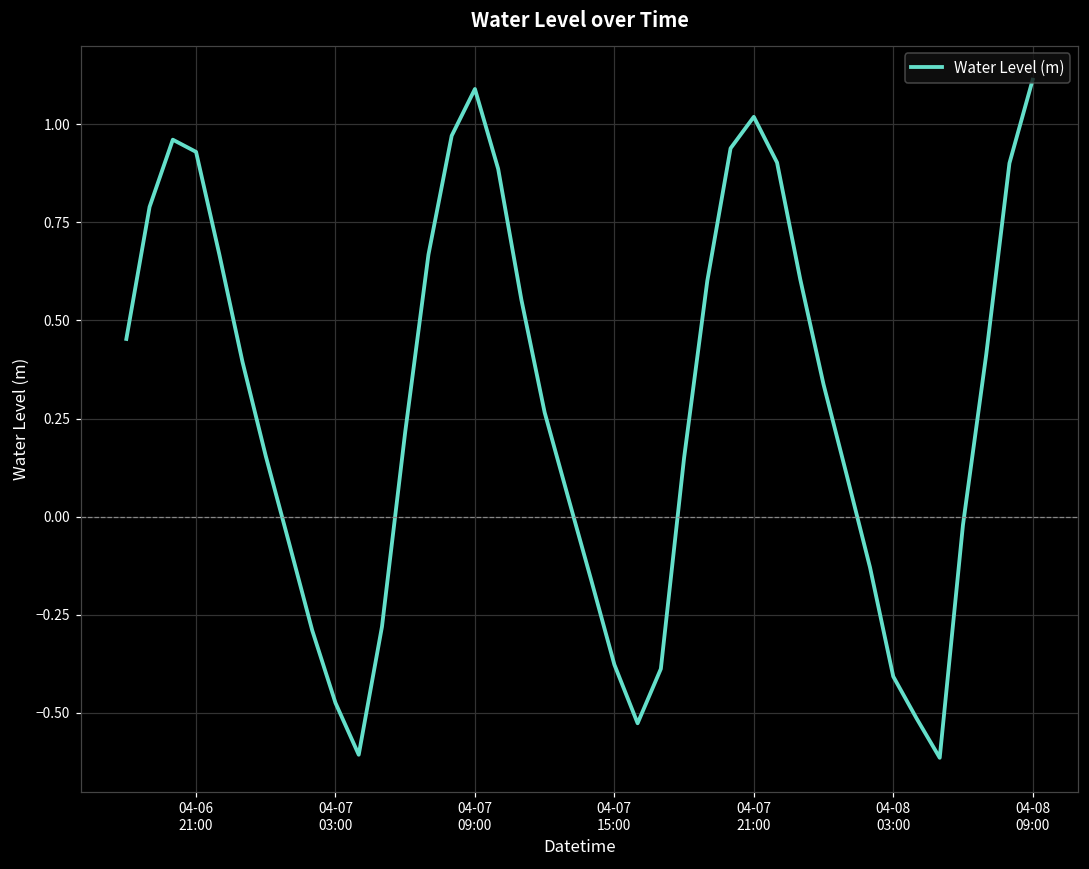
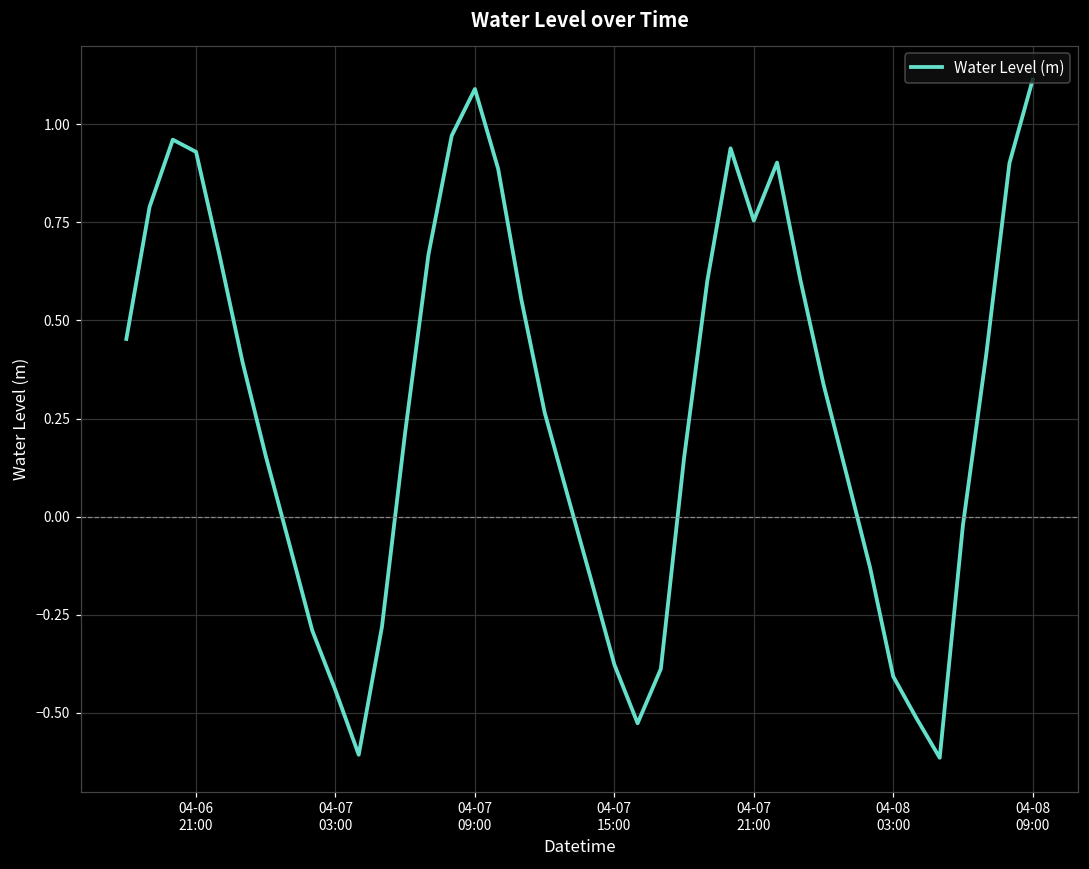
04-07 03:00: -0.47 -> -0.44
04-07 21:00: 1.02 -> 0.75
